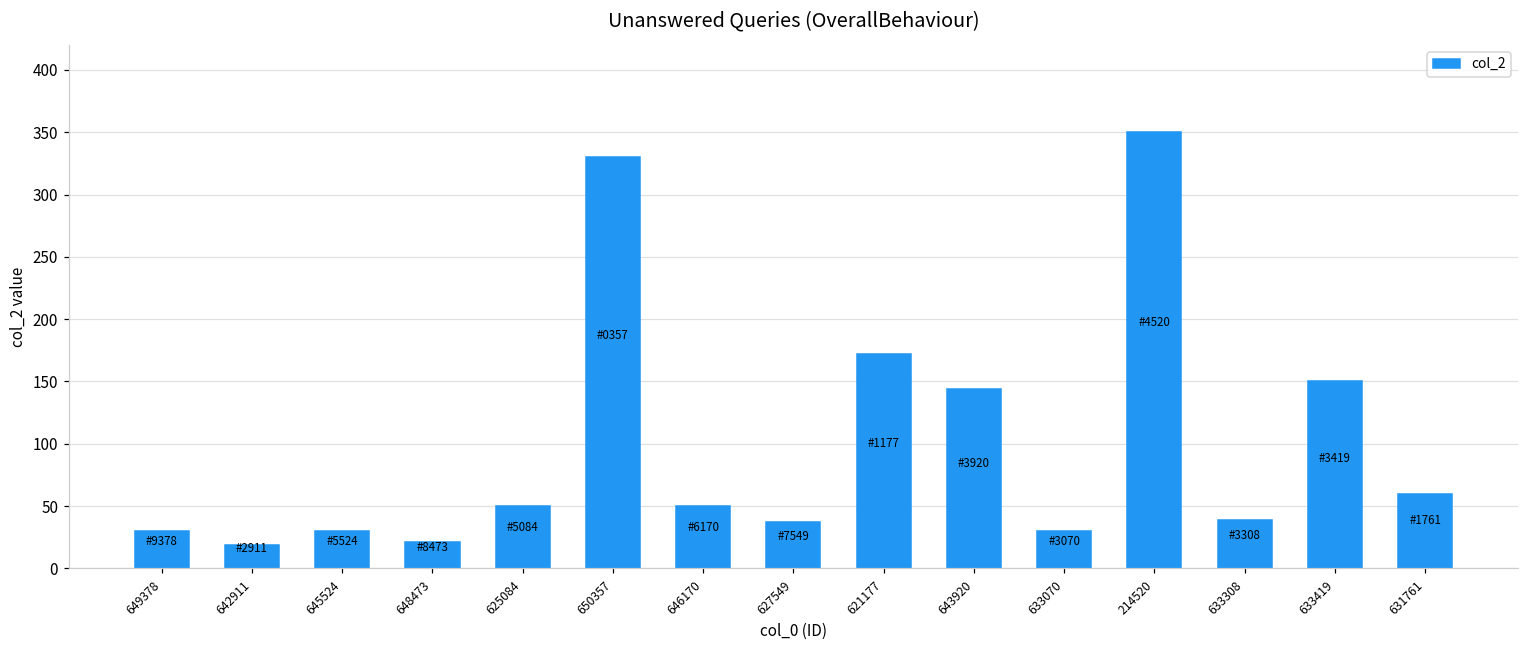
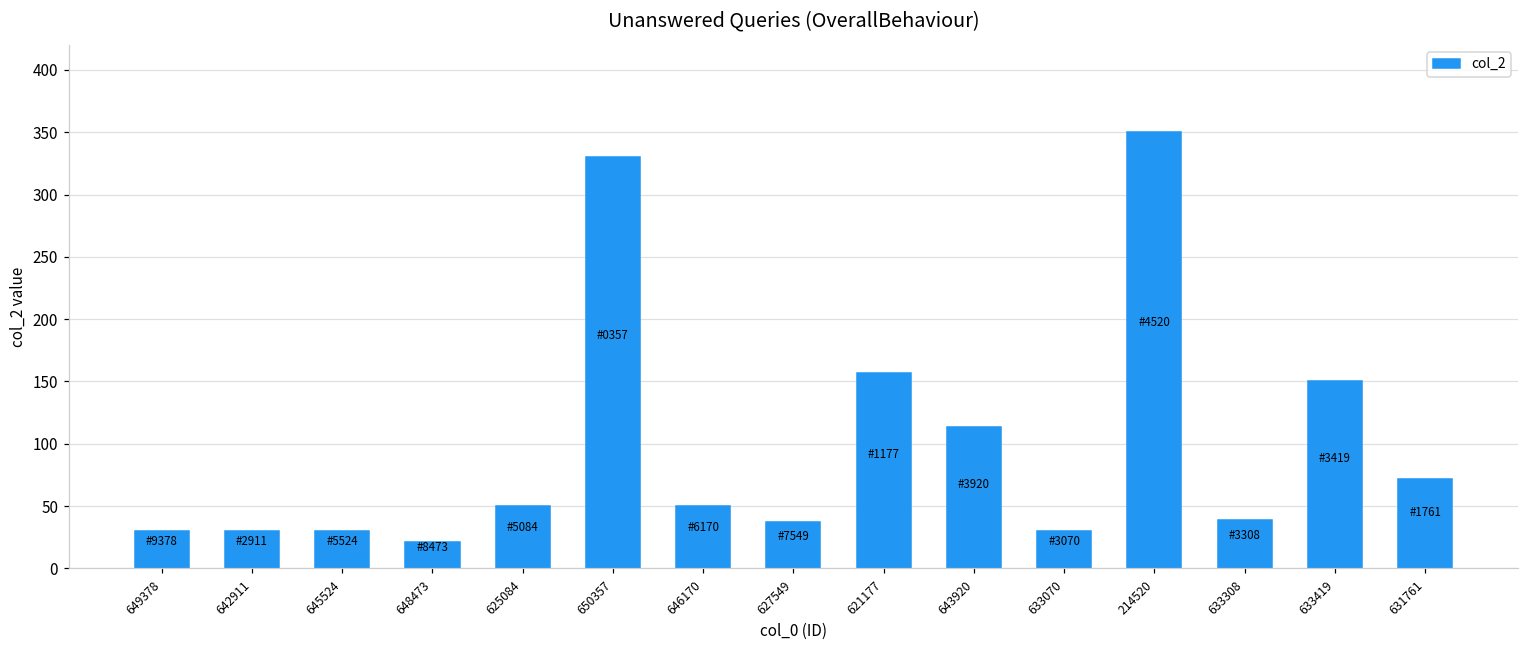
642911: 19 -> 30
621177: 172 -> 157
643920: 144 -> 113
631761: 60 -> 72
